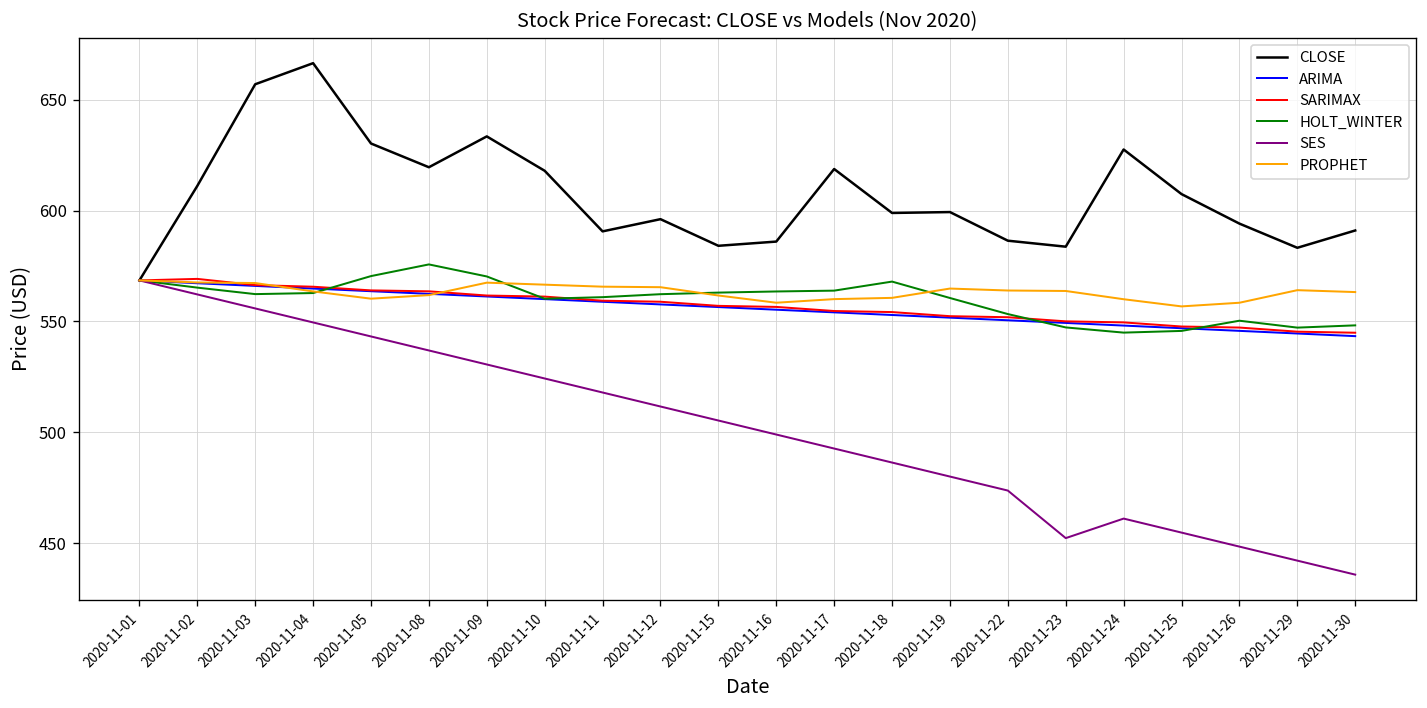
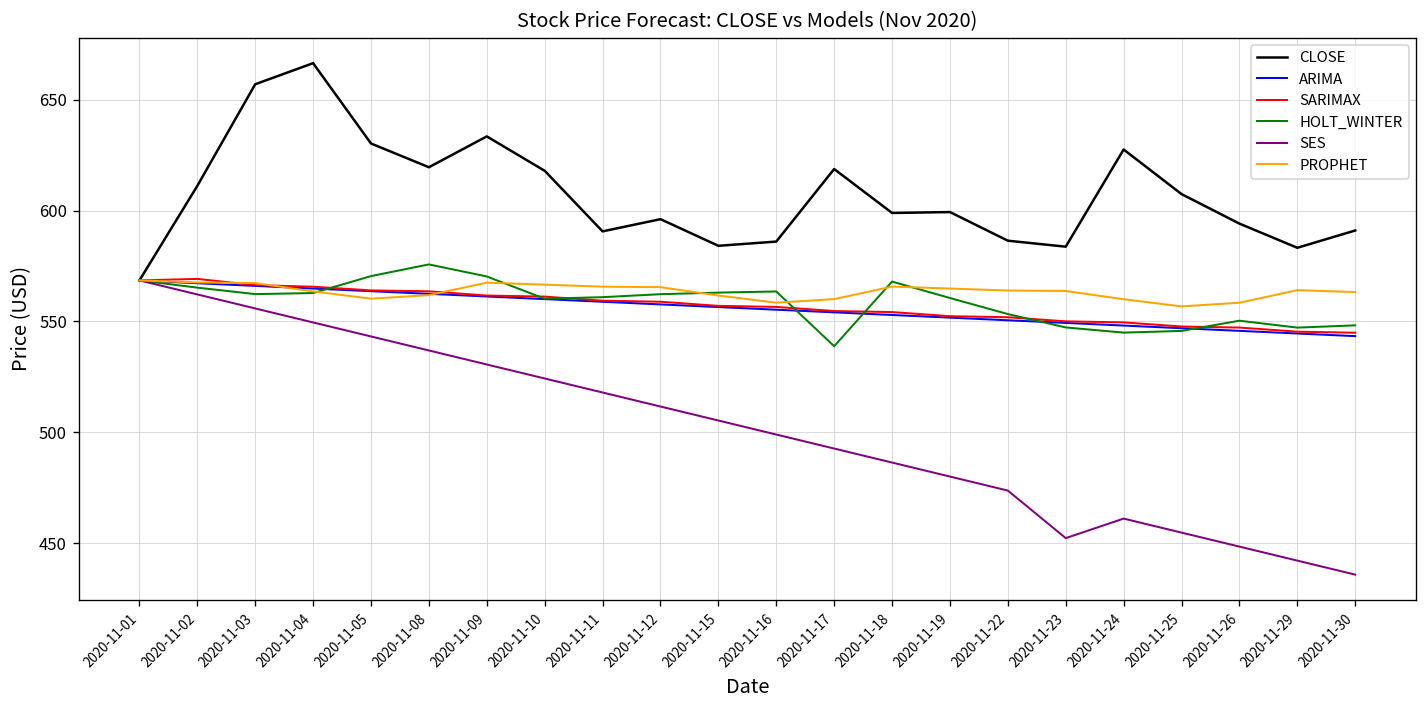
HOLT_WINTER, 2020-11-17: 564 -> 539
PROPHET, 2020-11-18: 561 -> 566
